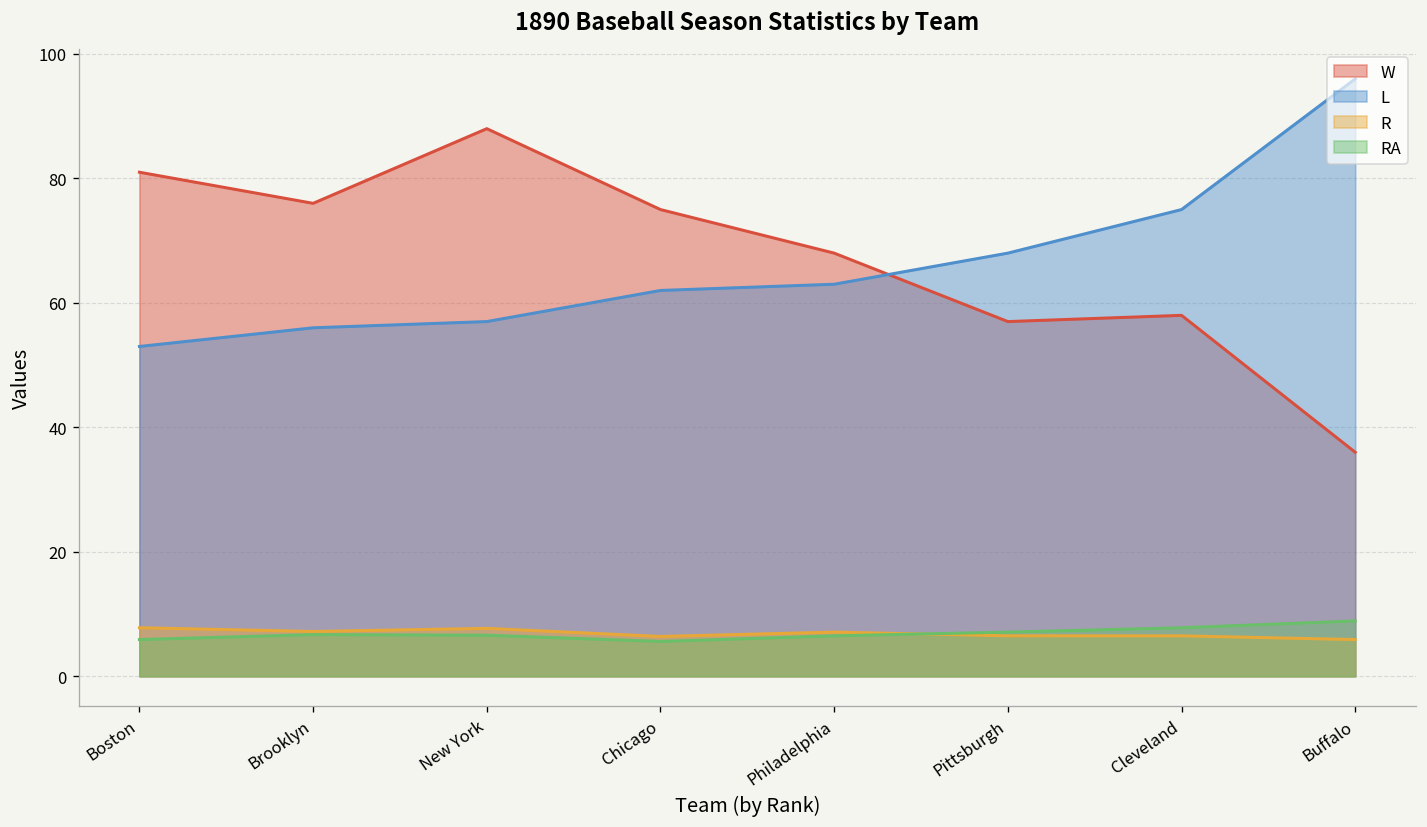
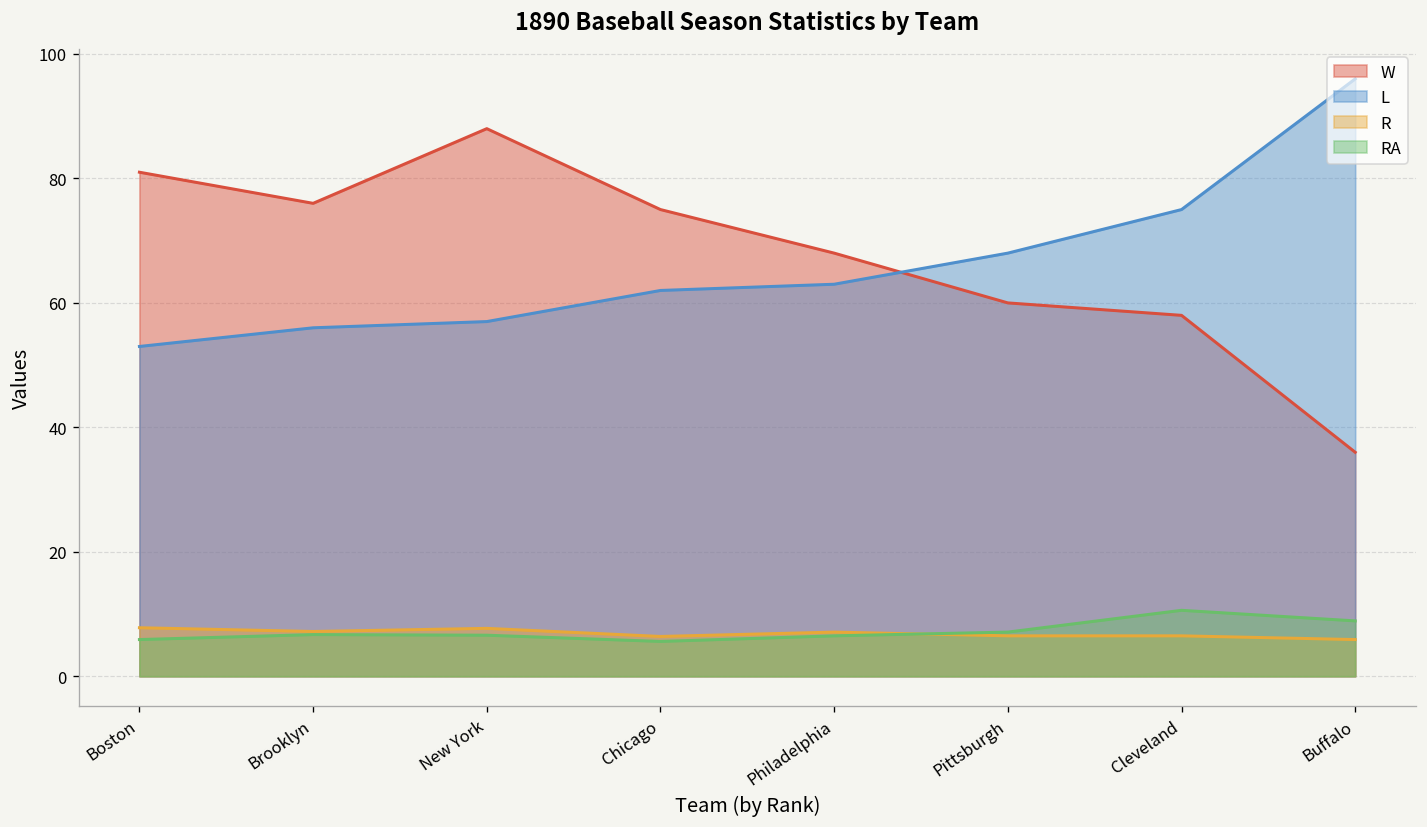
W, Pittsburgh: 57 -> 60
RA, Cleveland: 8 -> 11
